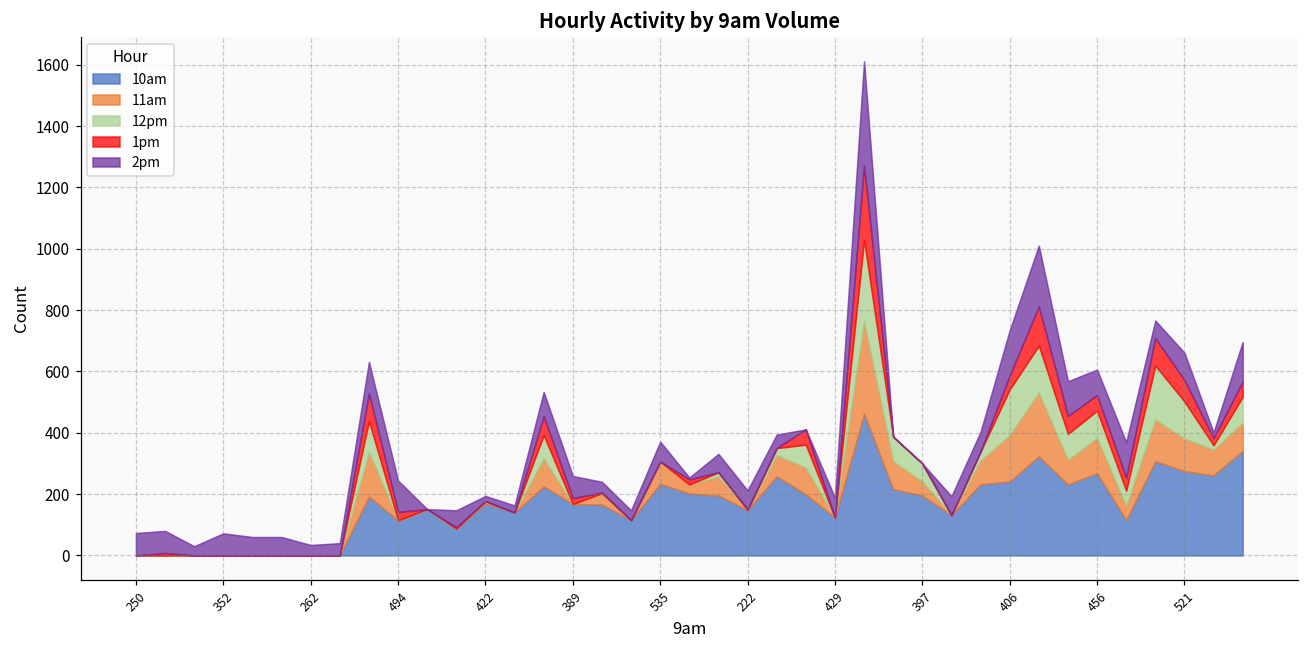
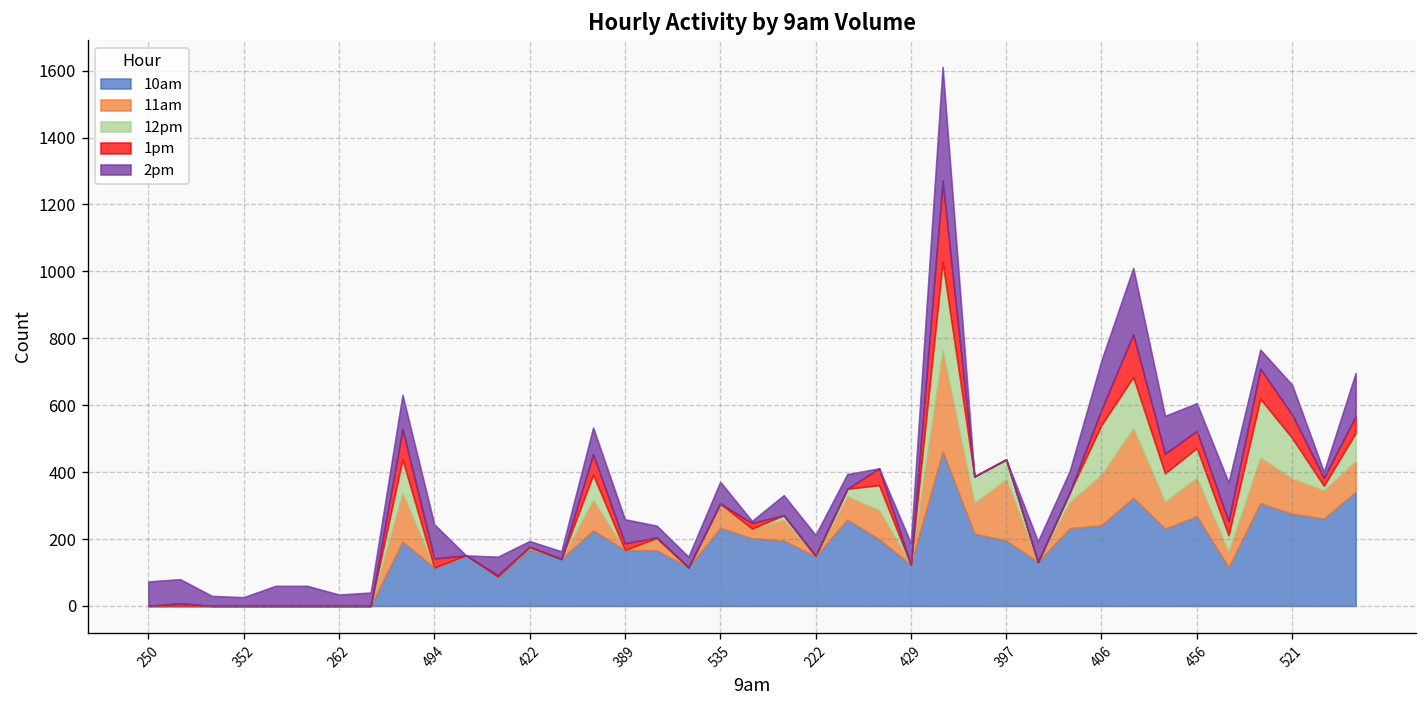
2pm, 352: 70 -> 30
11am, 397: 50 -> 180
